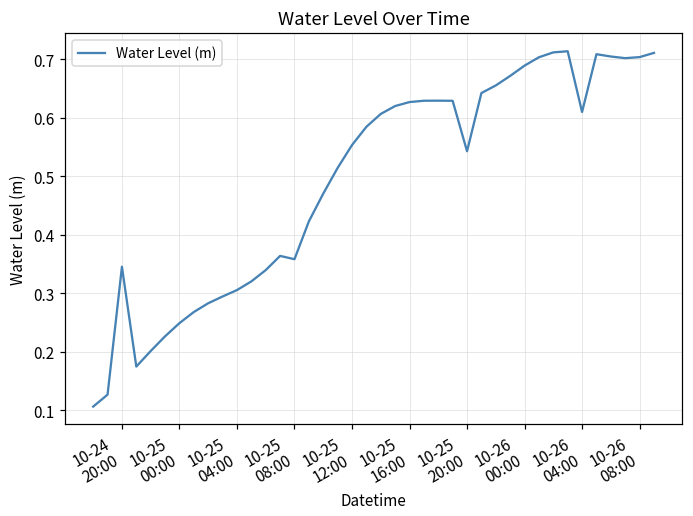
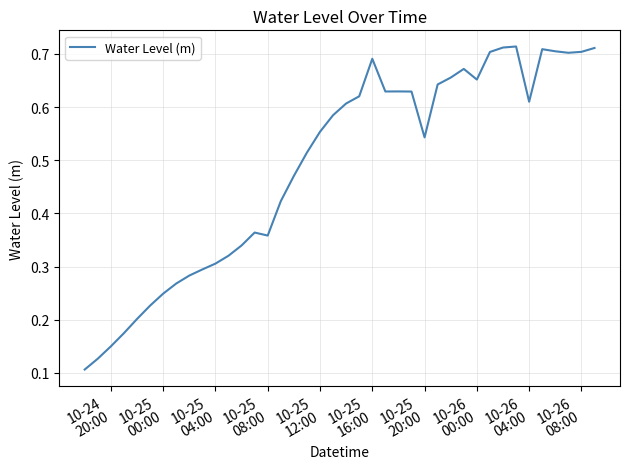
10-24 20:00: 0.35 -> 0.15
10-25 16:00: 0.63 -> 0.69
10-26 00:00: 0.69 -> 0.65
